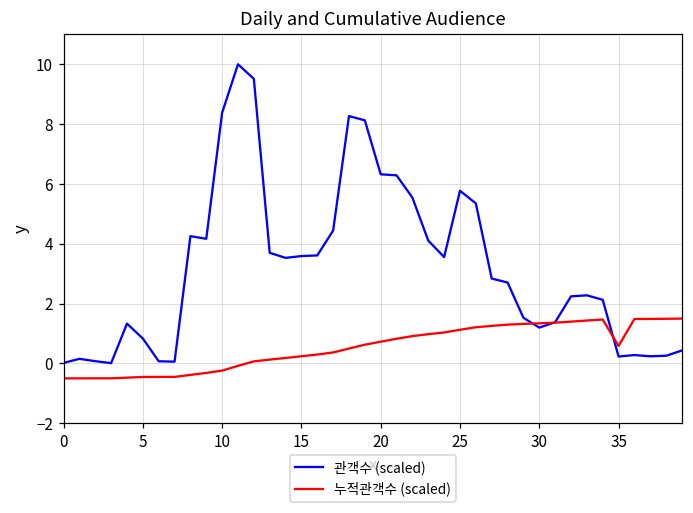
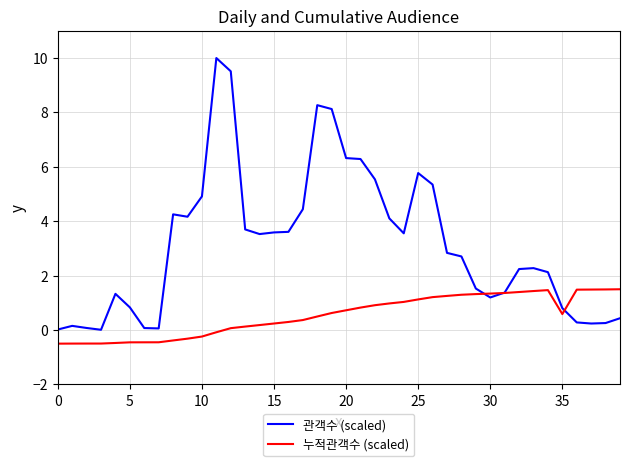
관객수 (scaled), 10: 8.4 -> 4.9
관객수 (scaled), 35: 0.2 -> 0.8
